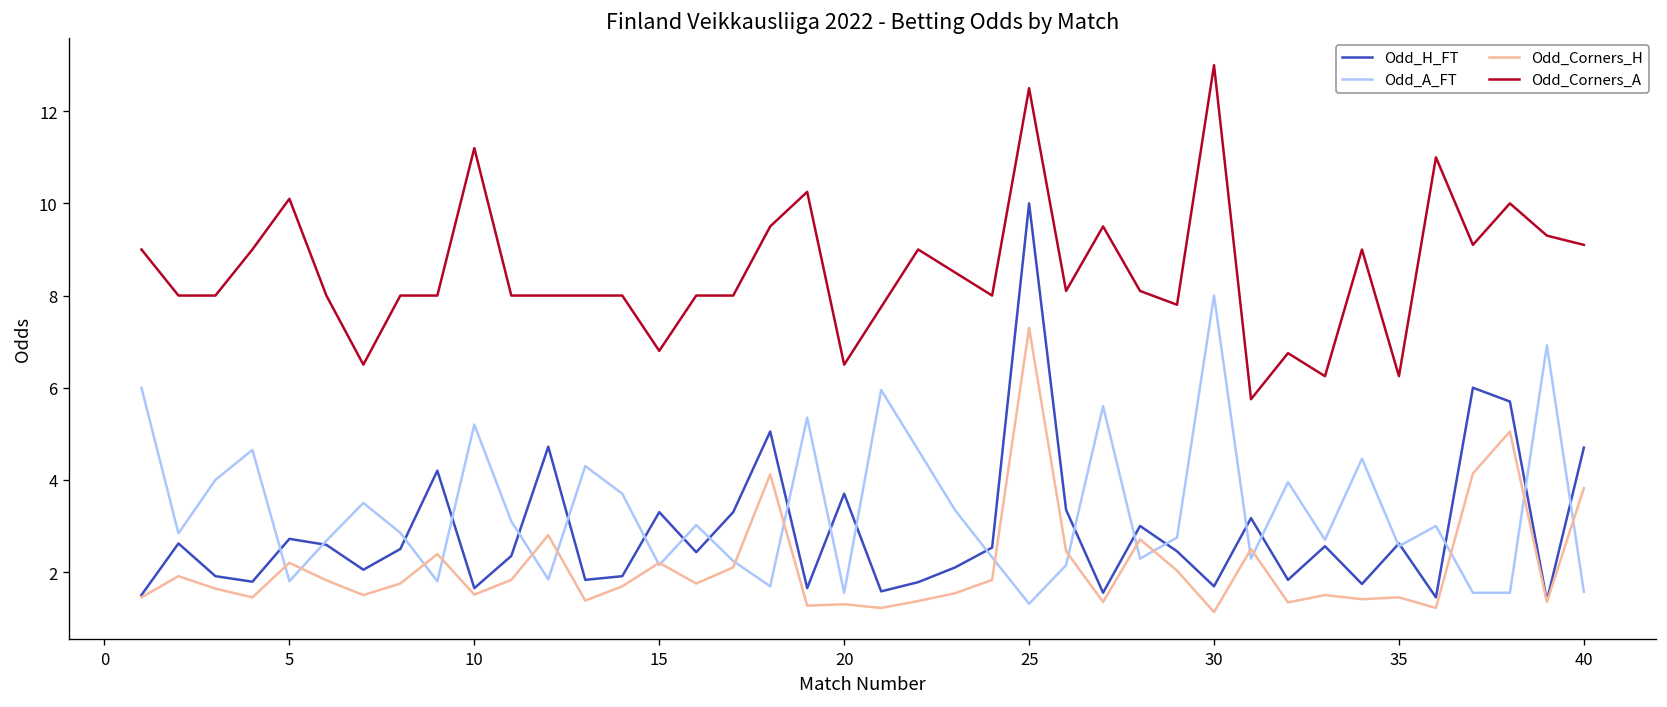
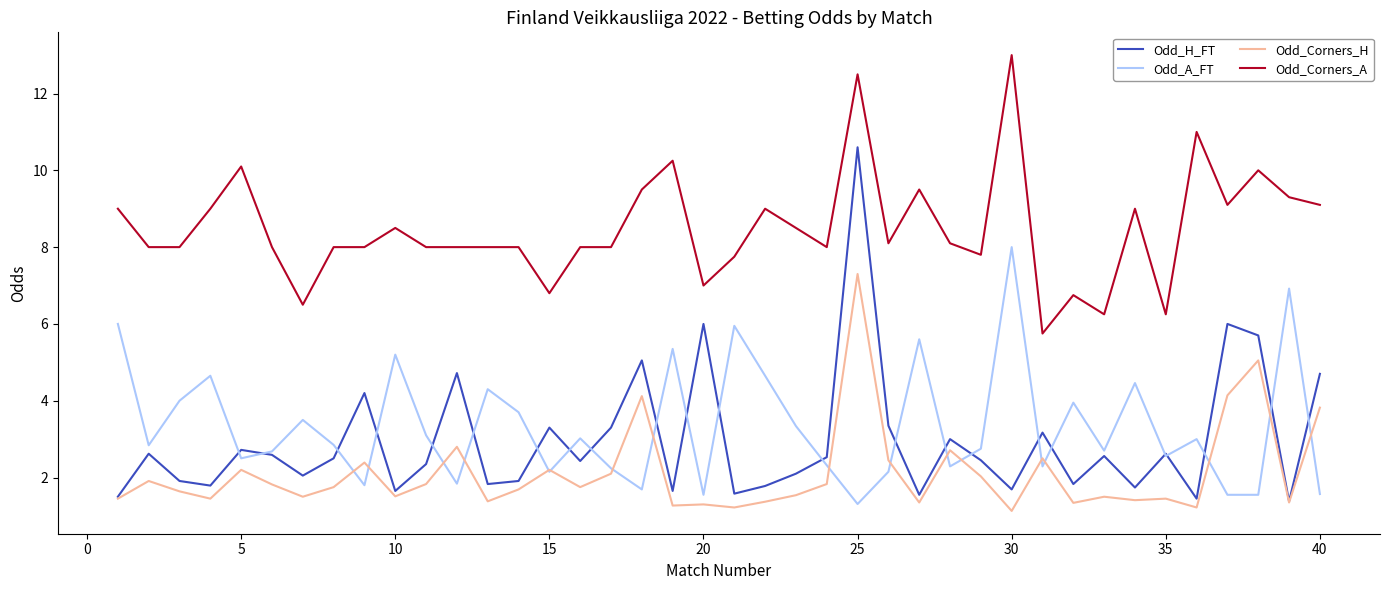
Odd_A_FT, 5: 1.8 -> 2.5
Odd_Corners_A, 10: 11.2 -> 8.5
Odd_H_FT, 20: 3.7 -> 6.0
Odd_Corners_A, 20: 6.5 -> 7.0
Odd_H_FT, 25: 10.0 -> 10.6
